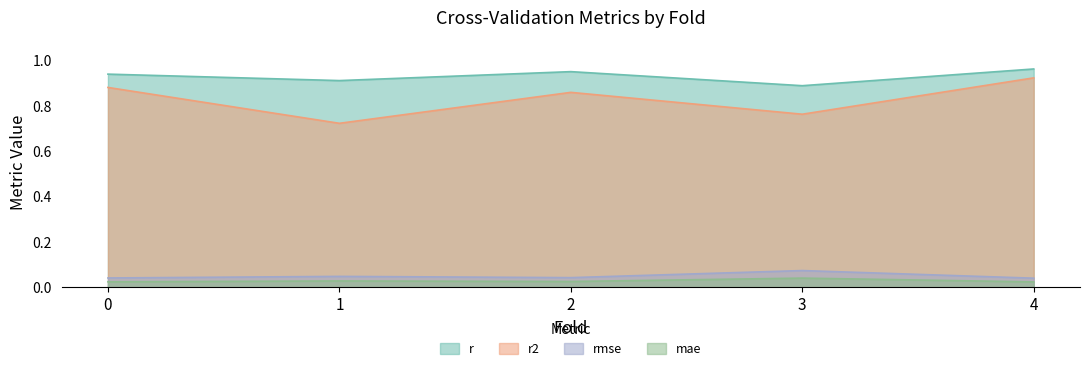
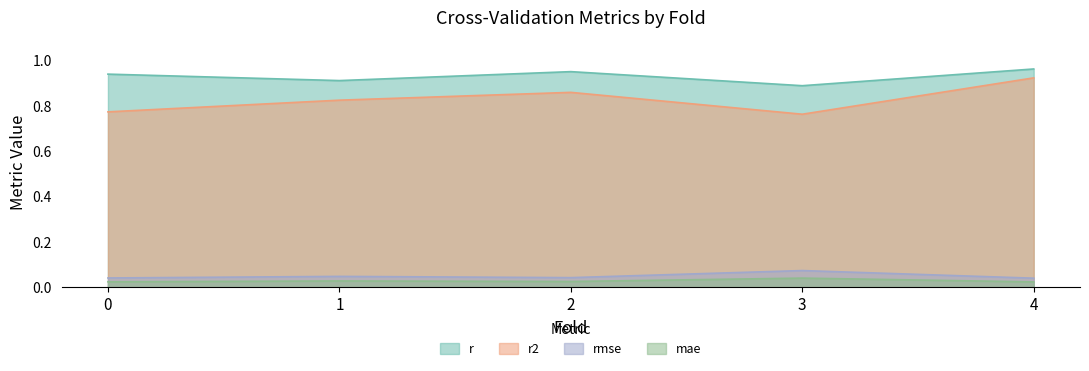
r2, 0: 0.88 -> 0.77
r2, 1: 0.72 -> 0.82
